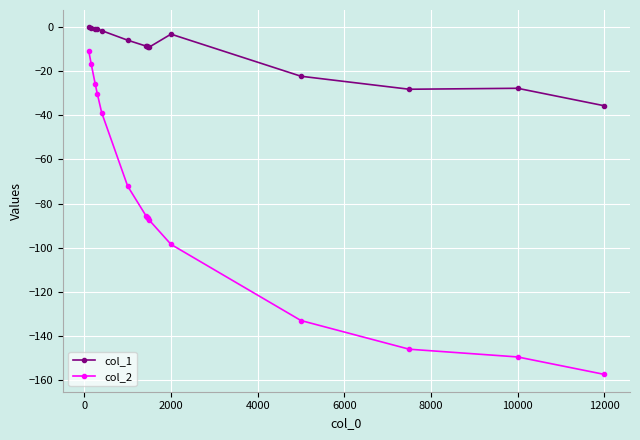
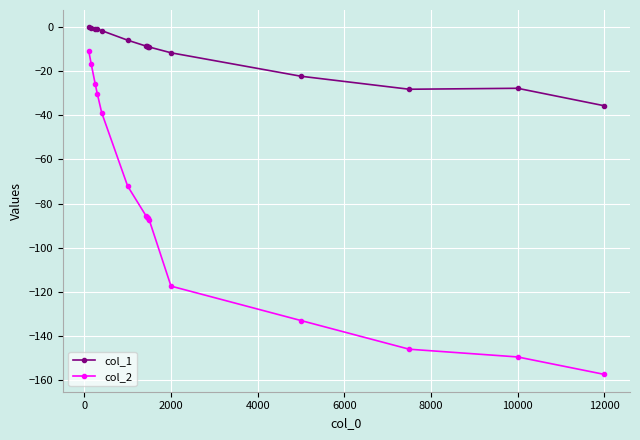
col_1, 2000: -3 -> -12
col_2, 2000: -98 -> -117
